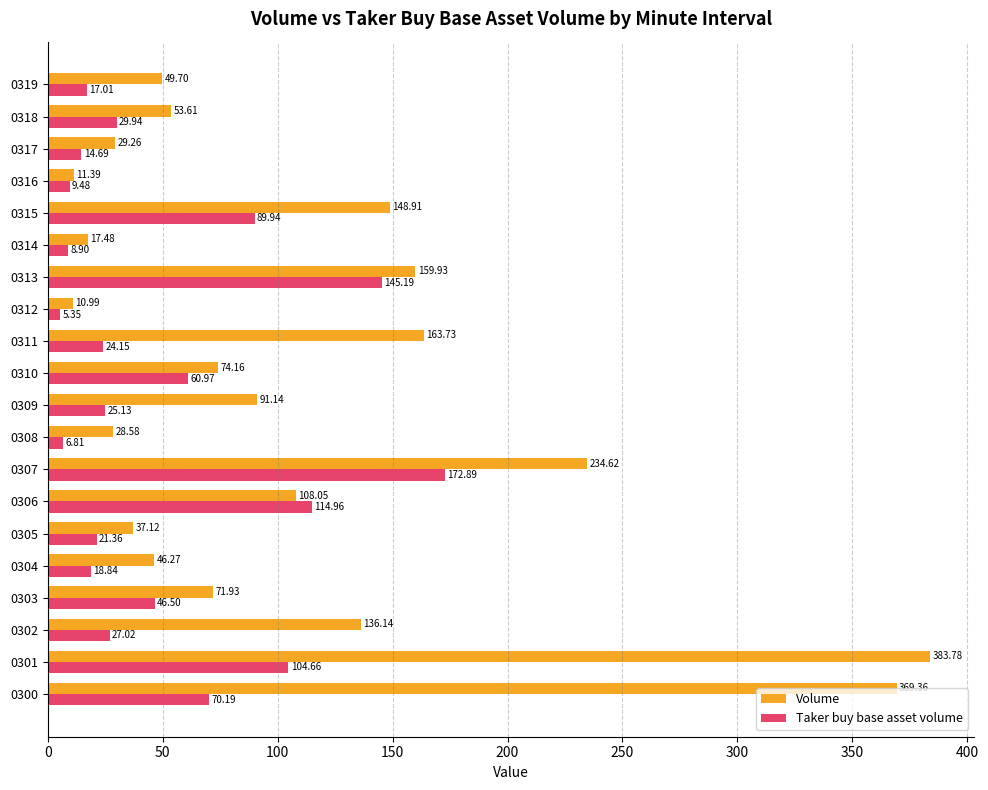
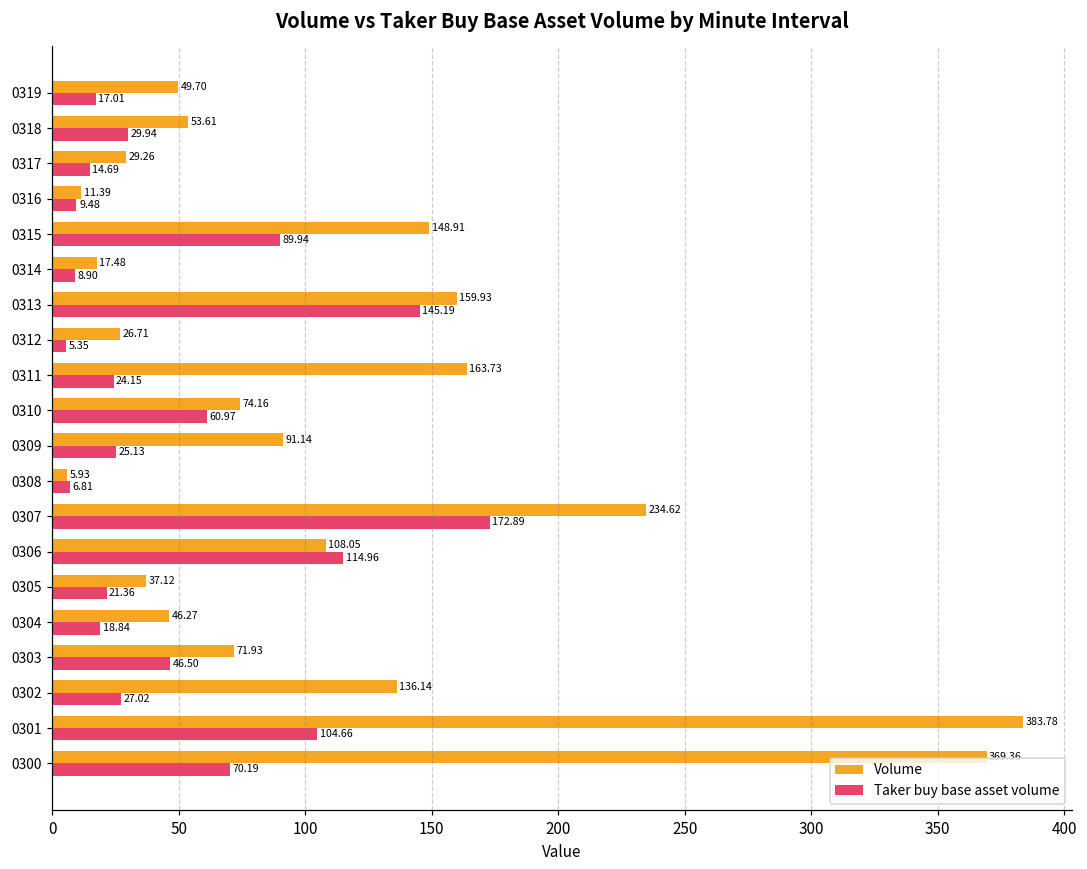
Volume, 0312: 10.99 -> 26.71
Volume, 0308: 28.58 -> 5.93
